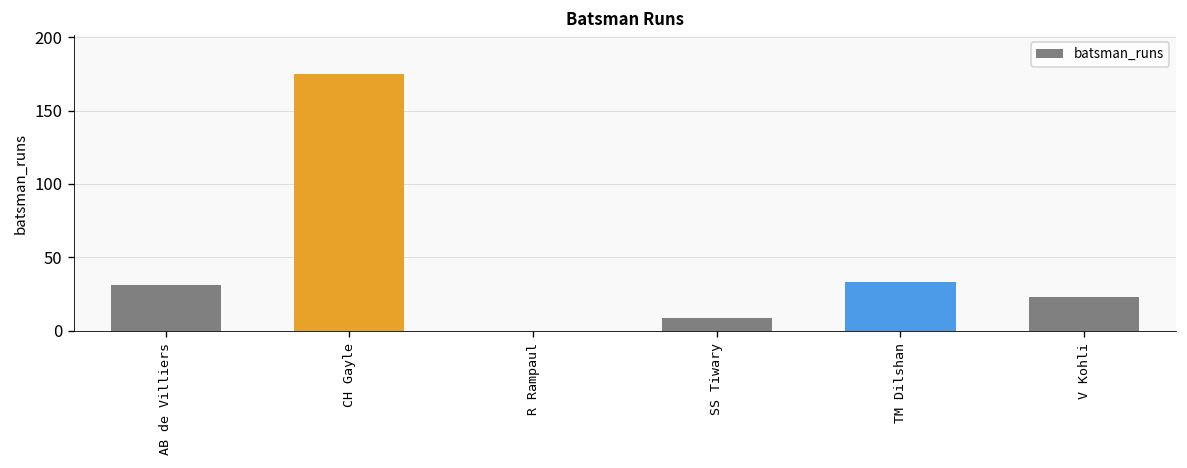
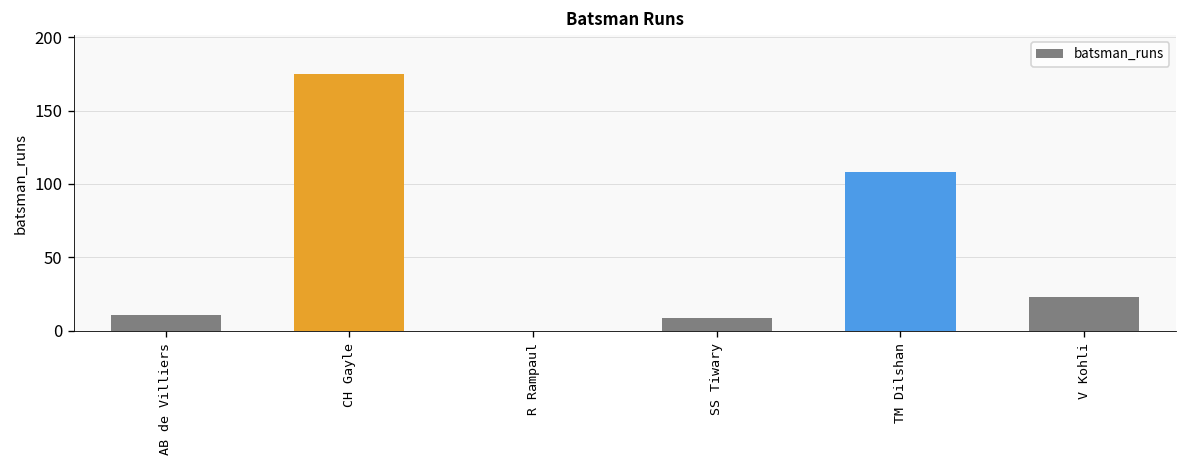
AB de Villiers: 31 -> 11
TM Dilshan: 33 -> 108
